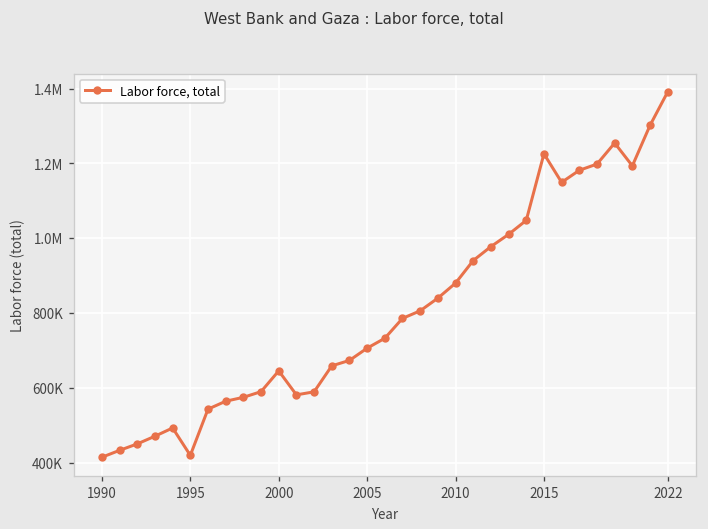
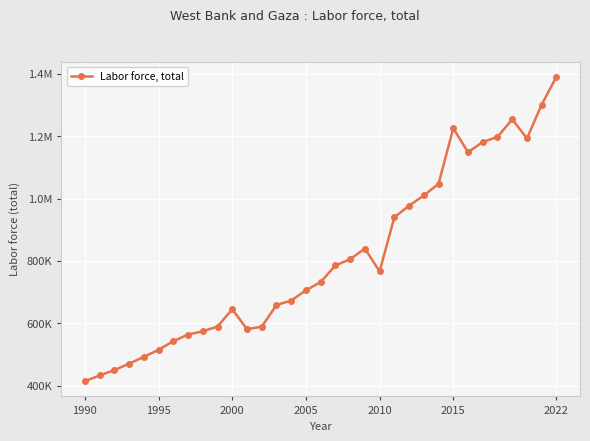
1995: 420000 -> 510000
2010: 880000 -> 770000
